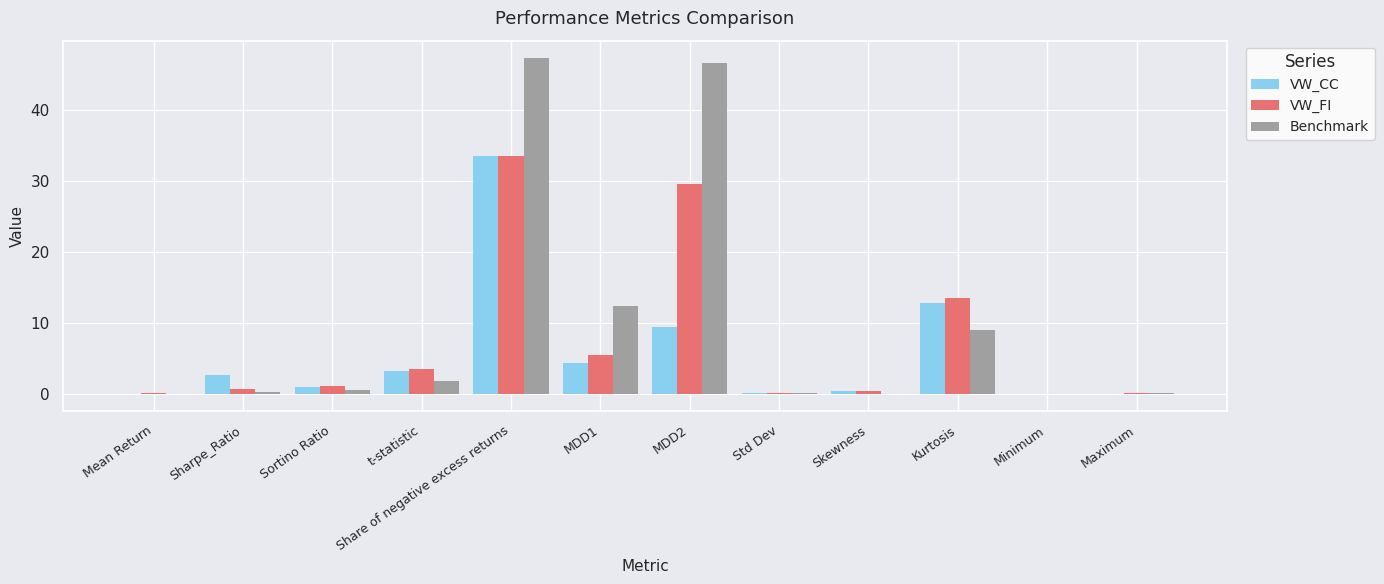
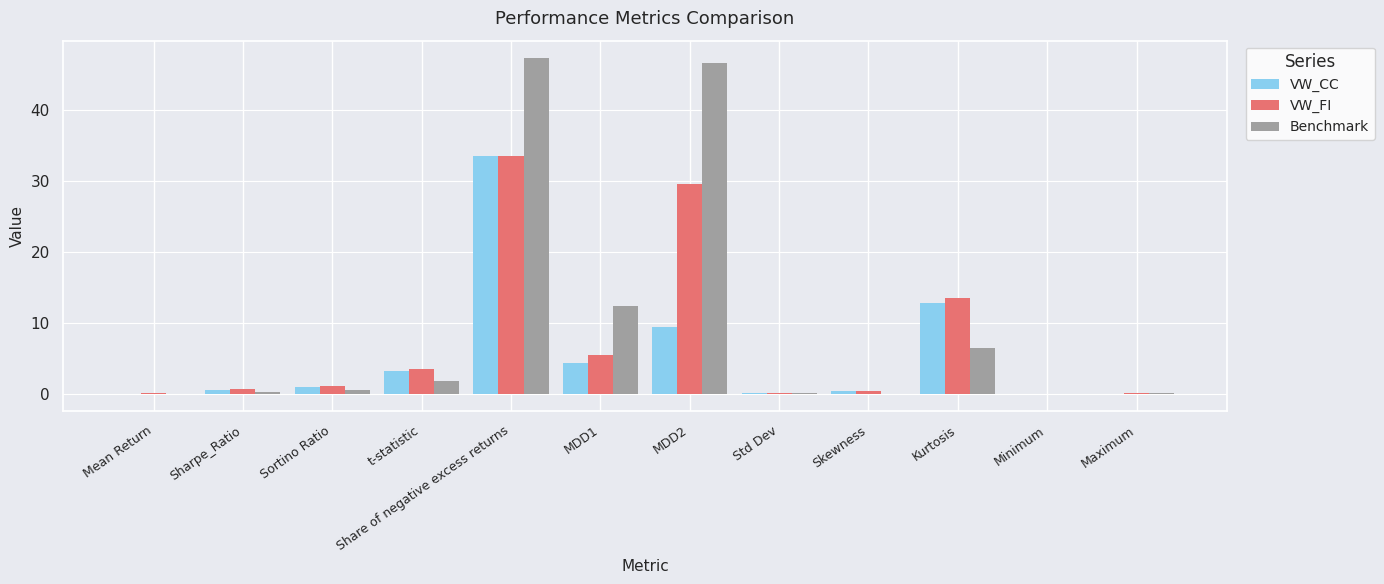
VW_CC, Sharpe_Ratio: 3 -> 1
Benchmark, Kurtosis: 9 -> 7
